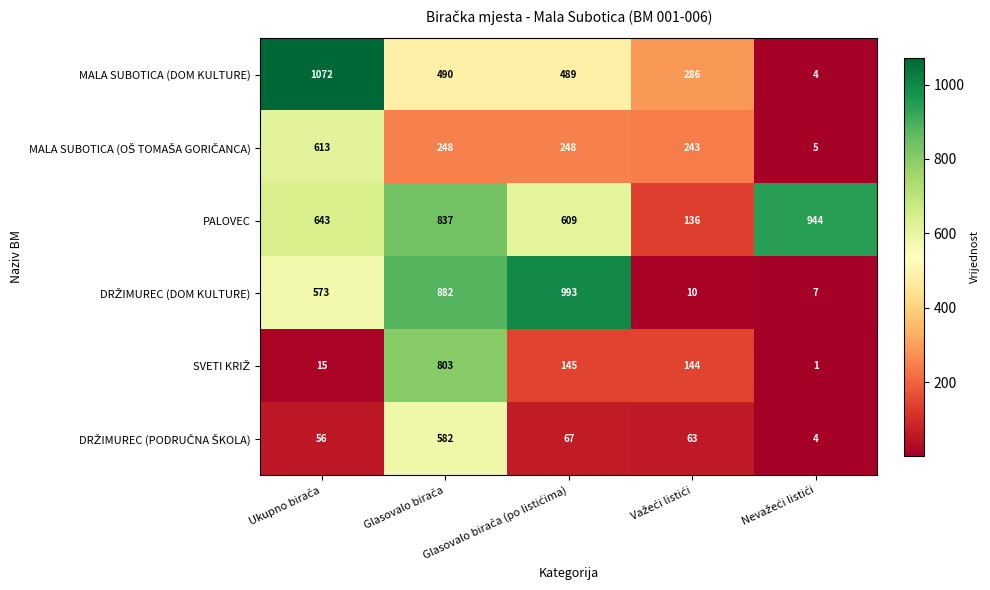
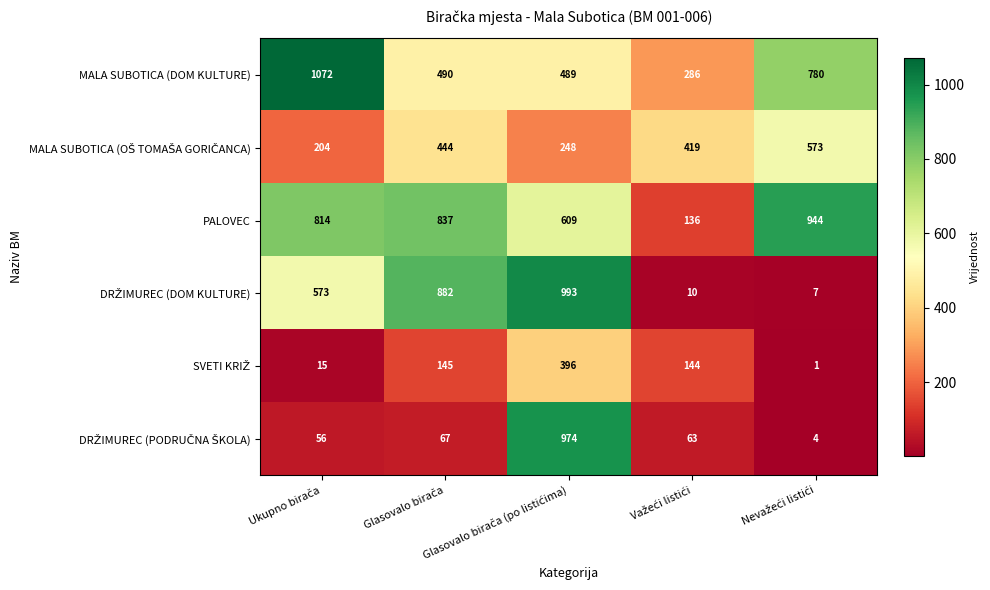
MALA SUBOTICA (DOM KULTURE), Nevažeći listići: 4 -> 780
MALA SUBOTICA (OŠ TOMAŠA GORIČANCA), Ukupno birača: 613 -> 204
MALA SUBOTICA (OŠ TOMAŠA GORIČANCA), Glasovalo birača: 248 -> 444
MALA SUBOTICA (OŠ TOMAŠA GORIČANCA), Važeći listići: 243 -> 419
MALA SUBOTICA (OŠ TOMAŠA GORIČANCA), Nevažeći listići: 5 -> 573
PALOVEC, Ukupno birača: 643 -> 814
SVETI KRIŽ, Glasovalo birača: 803 -> 145
SVETI KRIŽ, Glasovalo birača (po listićima): 145 -> 396
DRŽIMUREC (PODRUČNA ŠKOLA), Glasovalo birača: 582 -> 67
DRŽIMUREC (PODRUČNA ŠKOLA), Glasovalo birača (po listićima): 67 -> 974
